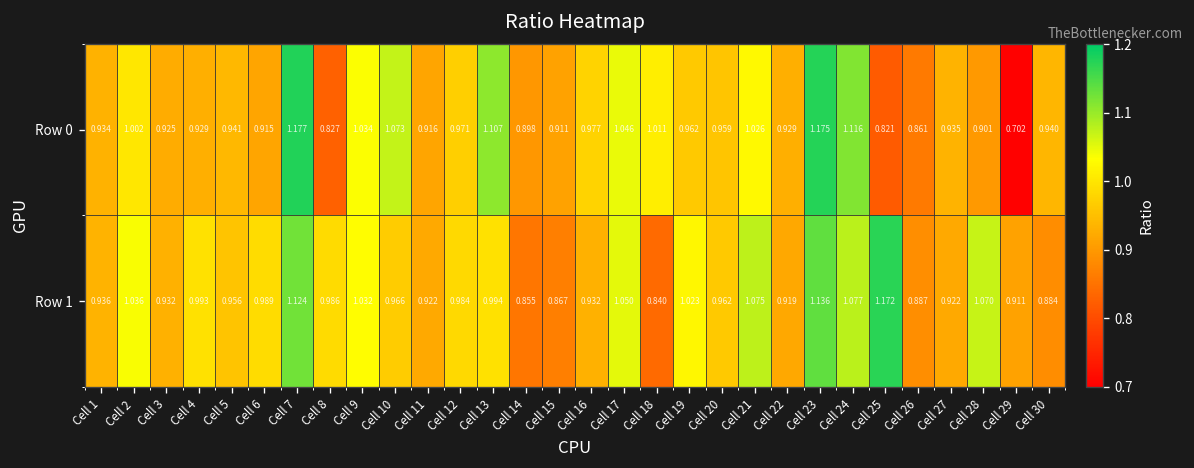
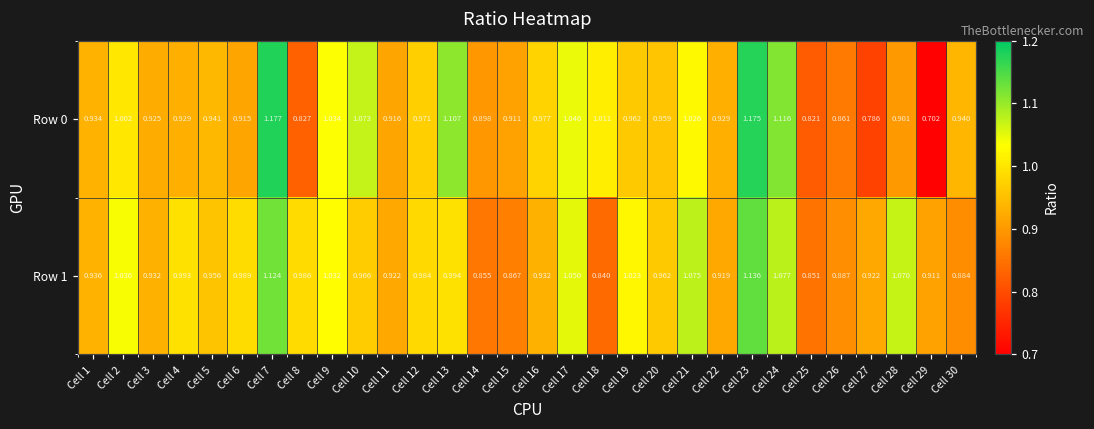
Row 0, Cell 27: 0.935 -> 0.786
Row 1, Cell 25: 1.172 -> 0.851
